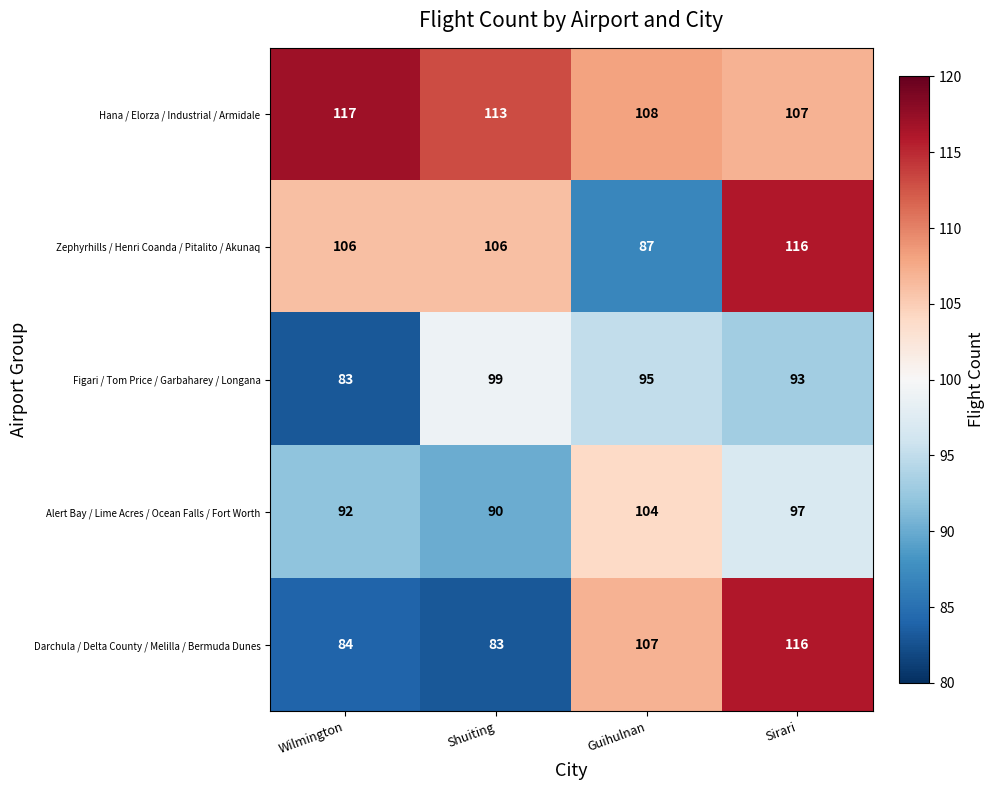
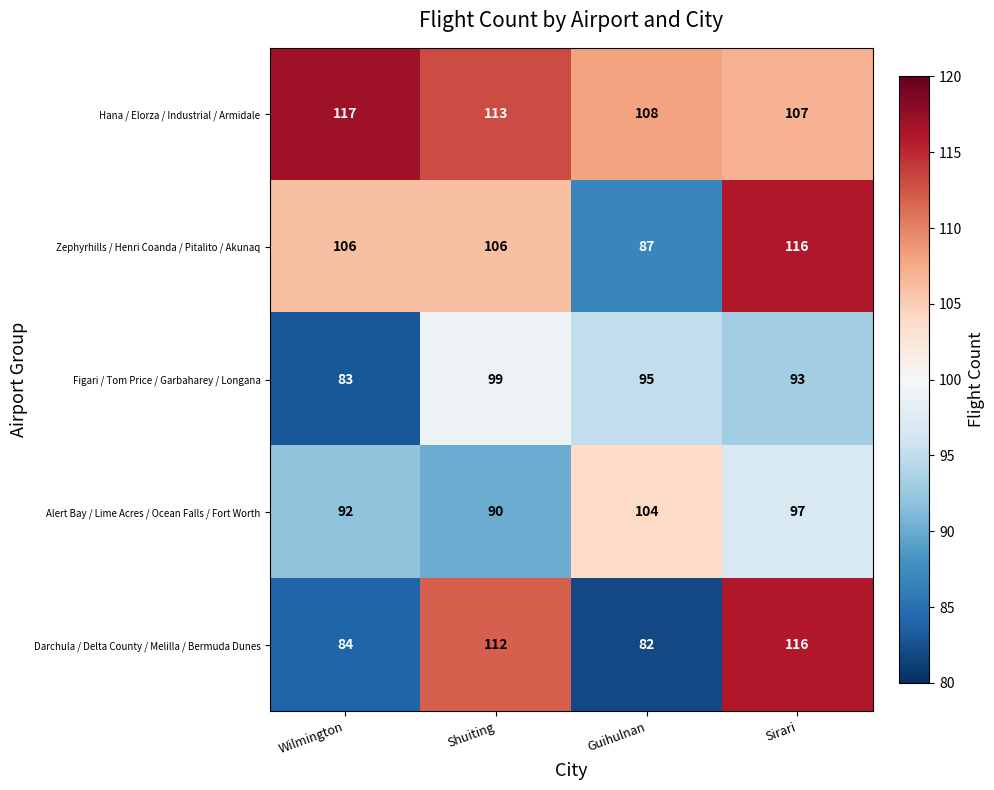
Darchula / Delta County / Melilla / Bermuda Dunes, Shuiting: 83 -> 112
Darchula / Delta County / Melilla / Bermuda Dunes, Guihulnan: 107 -> 82
